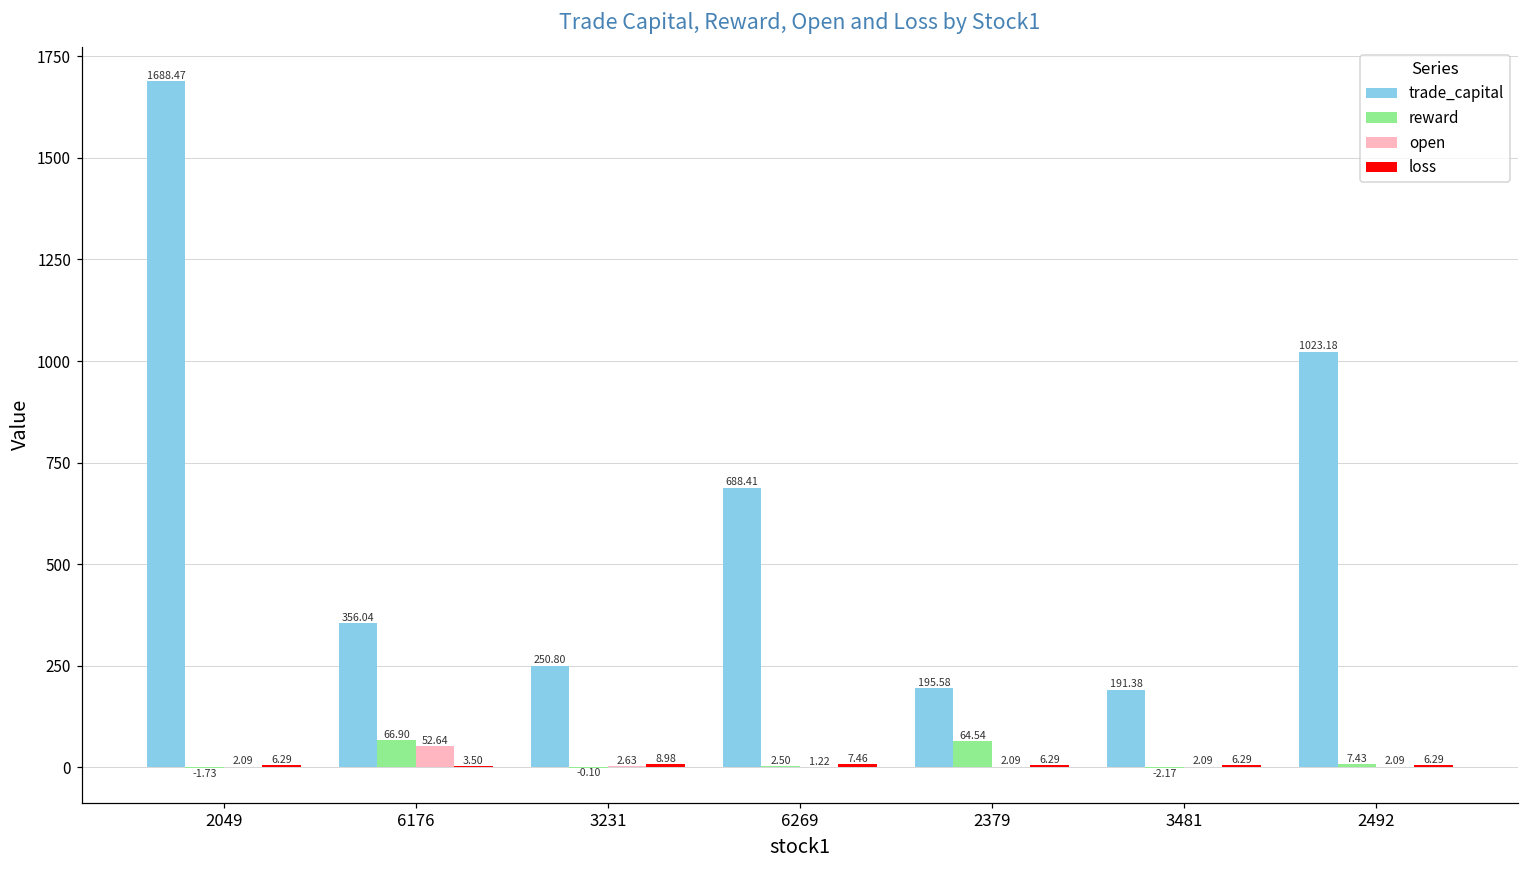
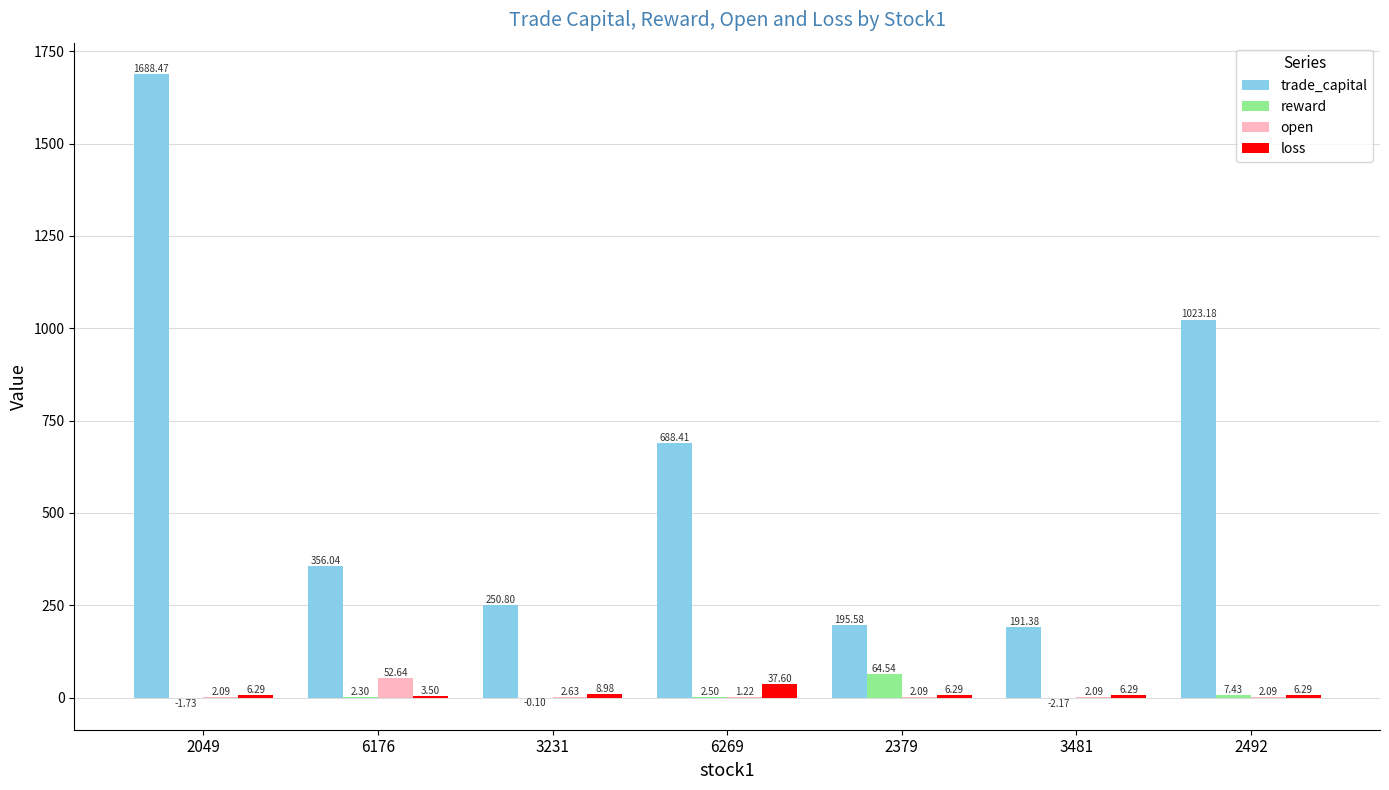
reward, 6176: 66.90 -> 2.30
loss, 6269: 7.46 -> 37.60
